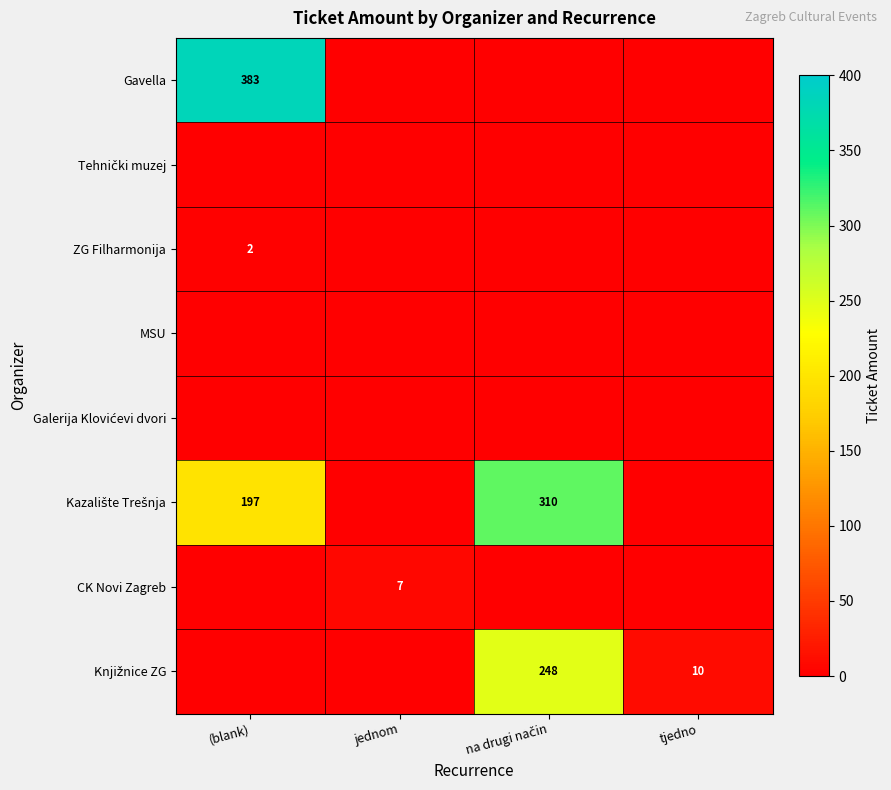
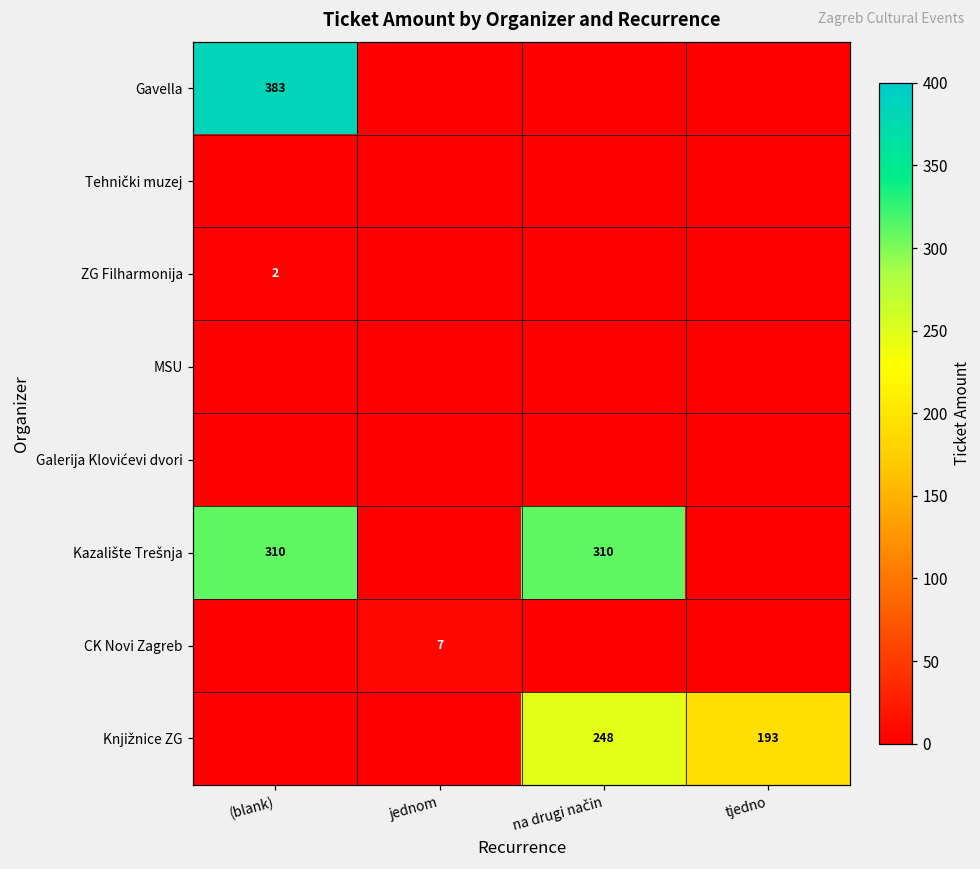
Kazalište Trešnja, (blank): 197 -> 310
Knjižnice ZG, tjedno: 10 -> 193
